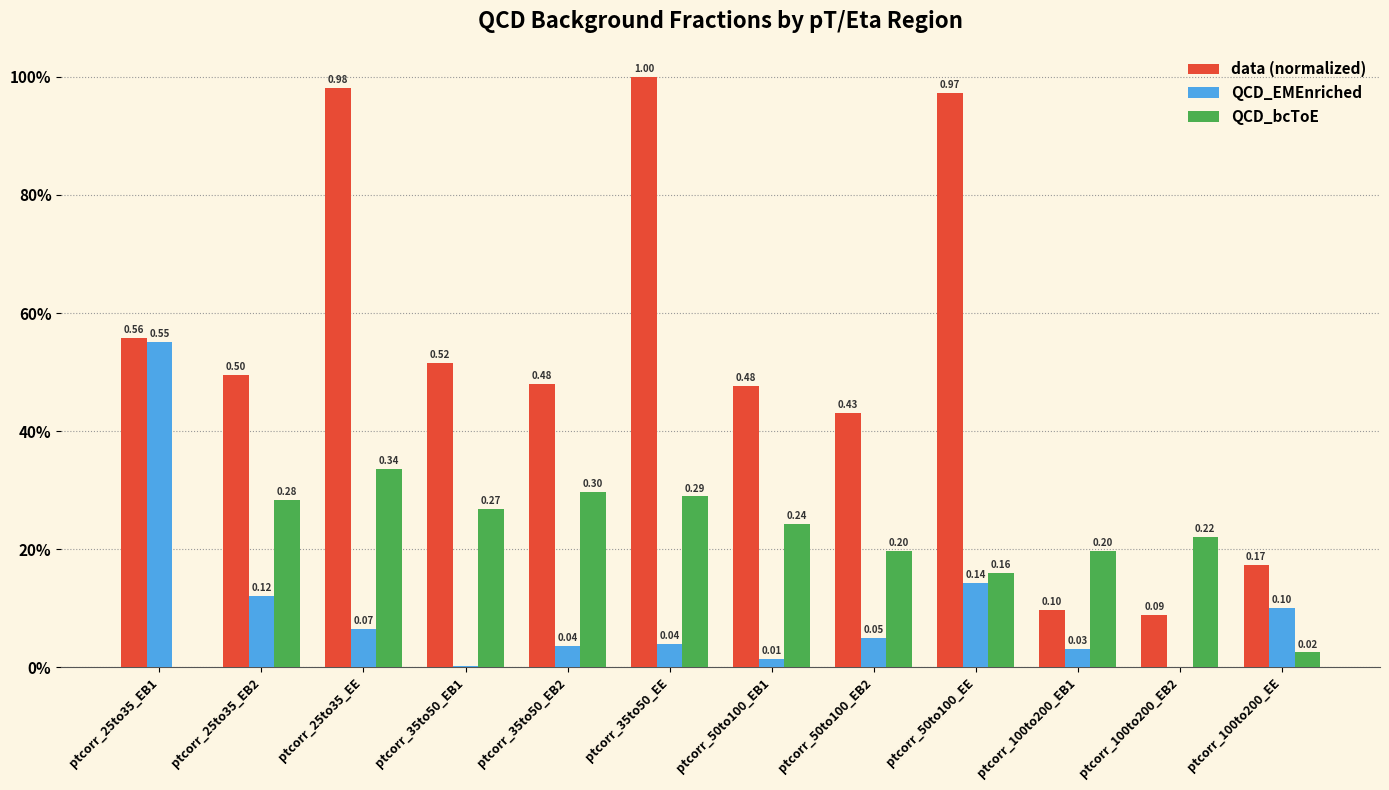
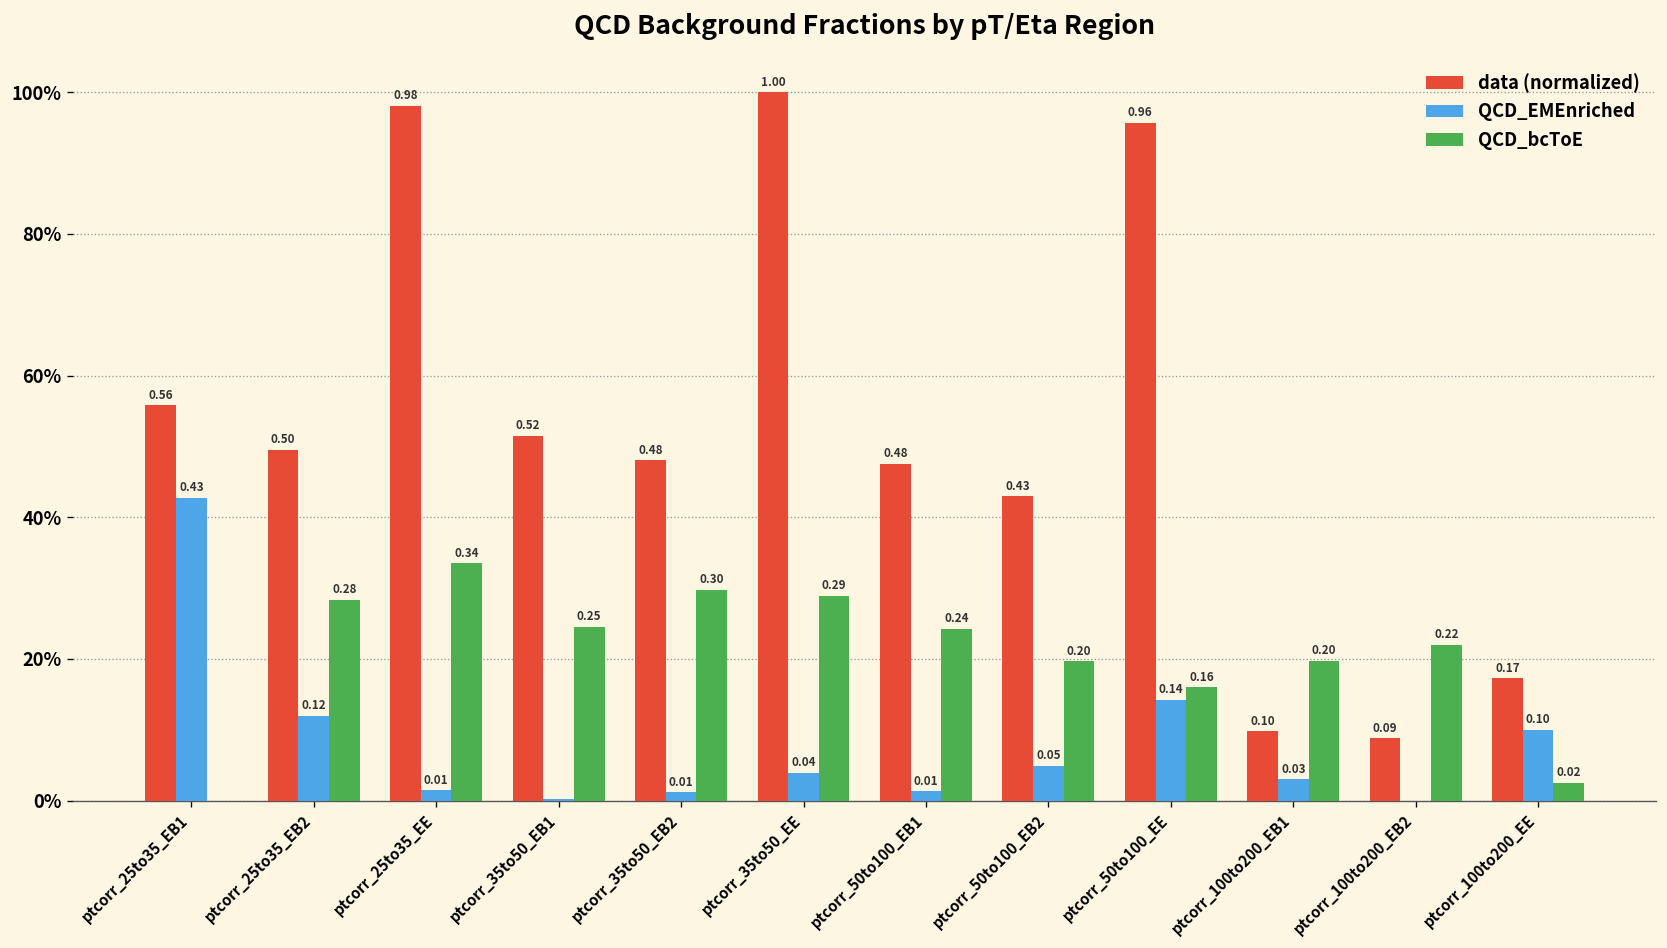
QCD_EMEnriched, ptcorr_25to35_EB1: 0.55 -> 0.43
QCD_EMEnriched, ptcorr_25to35_EE: 0.07 -> 0.01
QCD_bcToE, ptcorr_35to50_EB1: 0.27 -> 0.25
QCD_EMEnriched, ptcorr_35to50_EB2: 0.04 -> 0.01
data (normalized), ptcorr_50to100_EE: 0.97 -> 0.96
